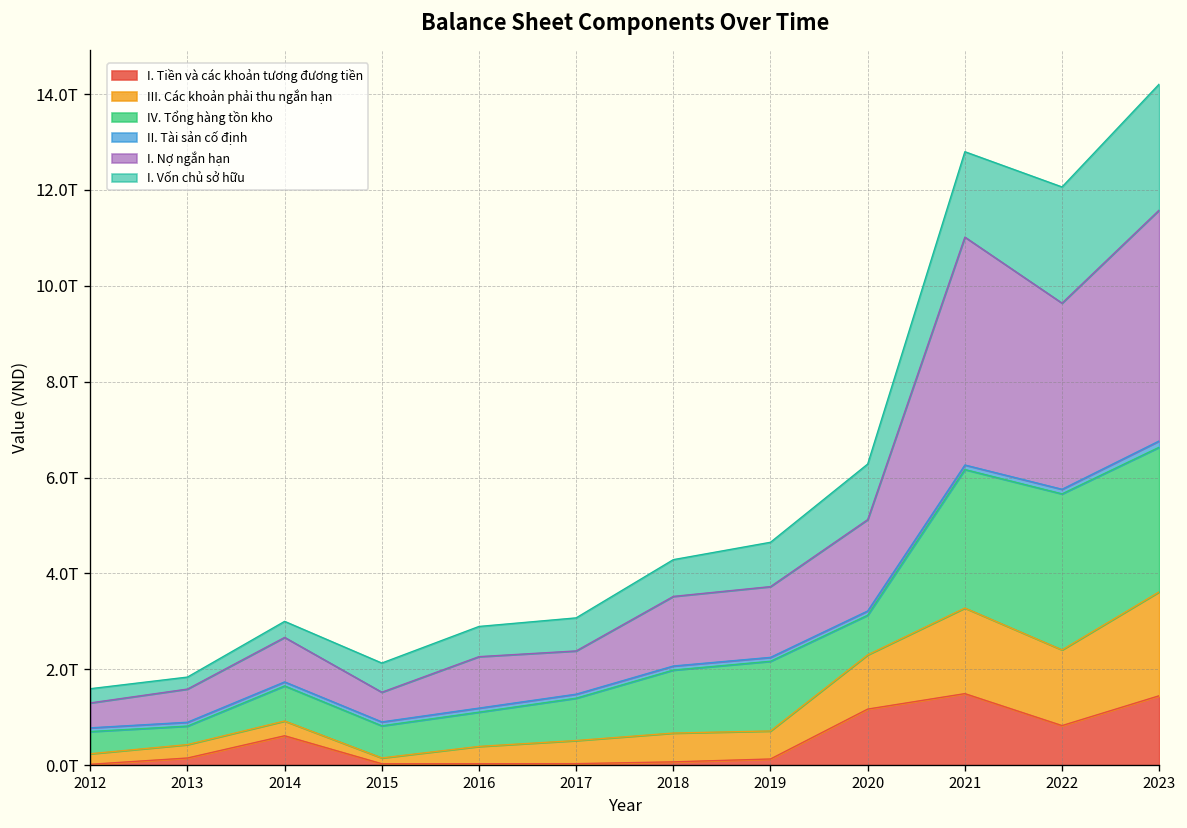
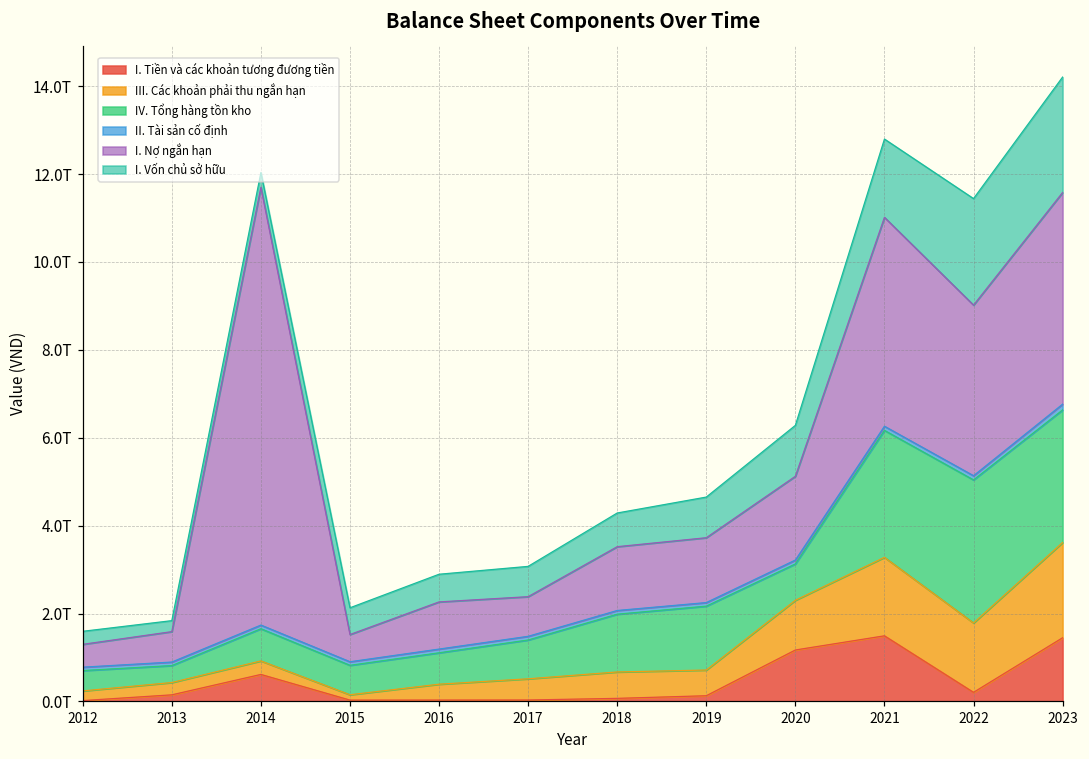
I. Nợ ngắn hạn, 2014: 0.9T -> 10.0T
I. Tiền và các khoản tương đương tiền, 2022: 0.8T -> 0.2T
